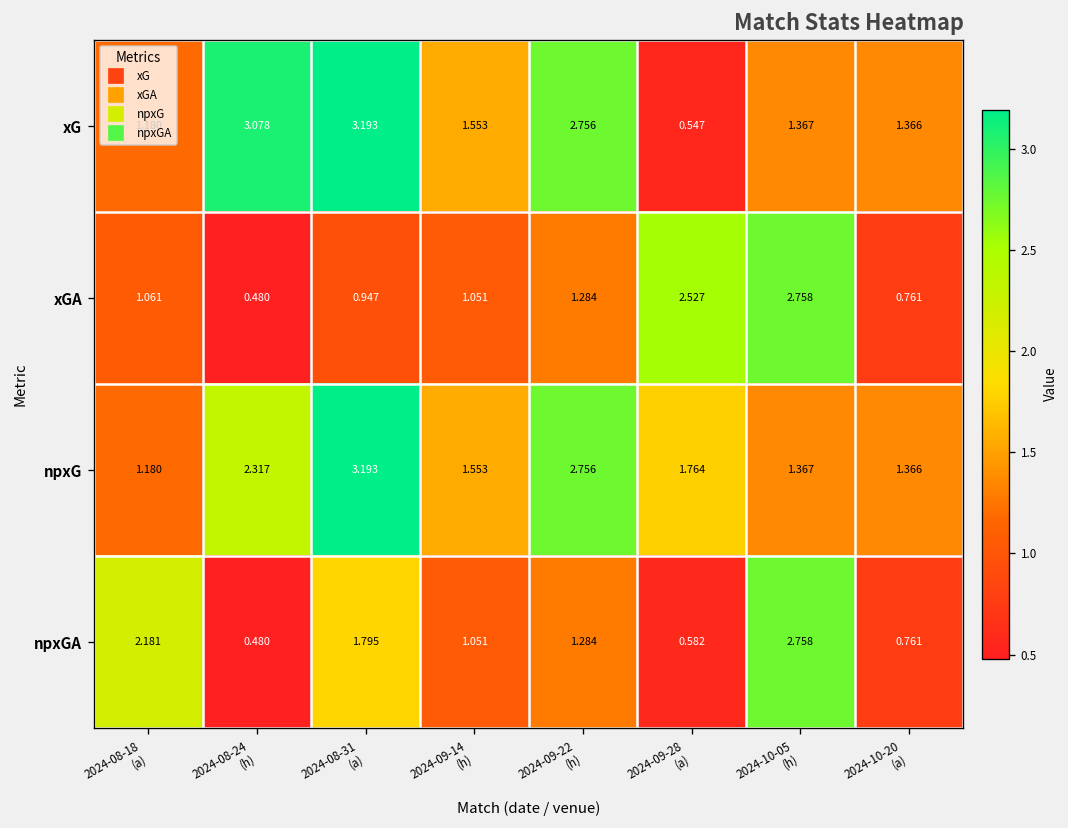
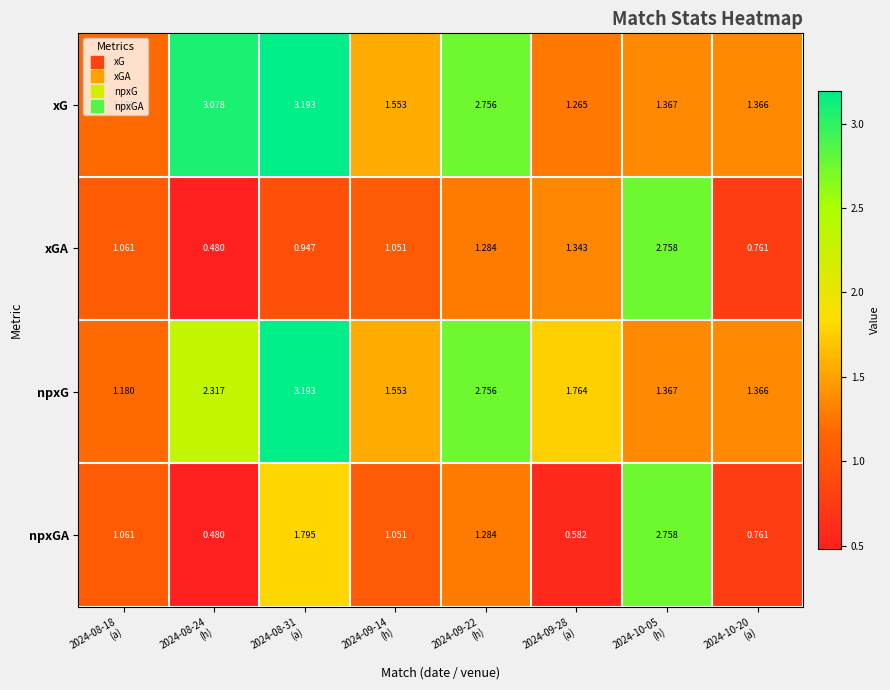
xG, 2024-09-28 (a): 0.547 -> 1.265
xGA, 2024-09-28 (a): 2.527 -> 1.343
npxGA, 2024-08-18 (a): 2.181 -> 1.061
